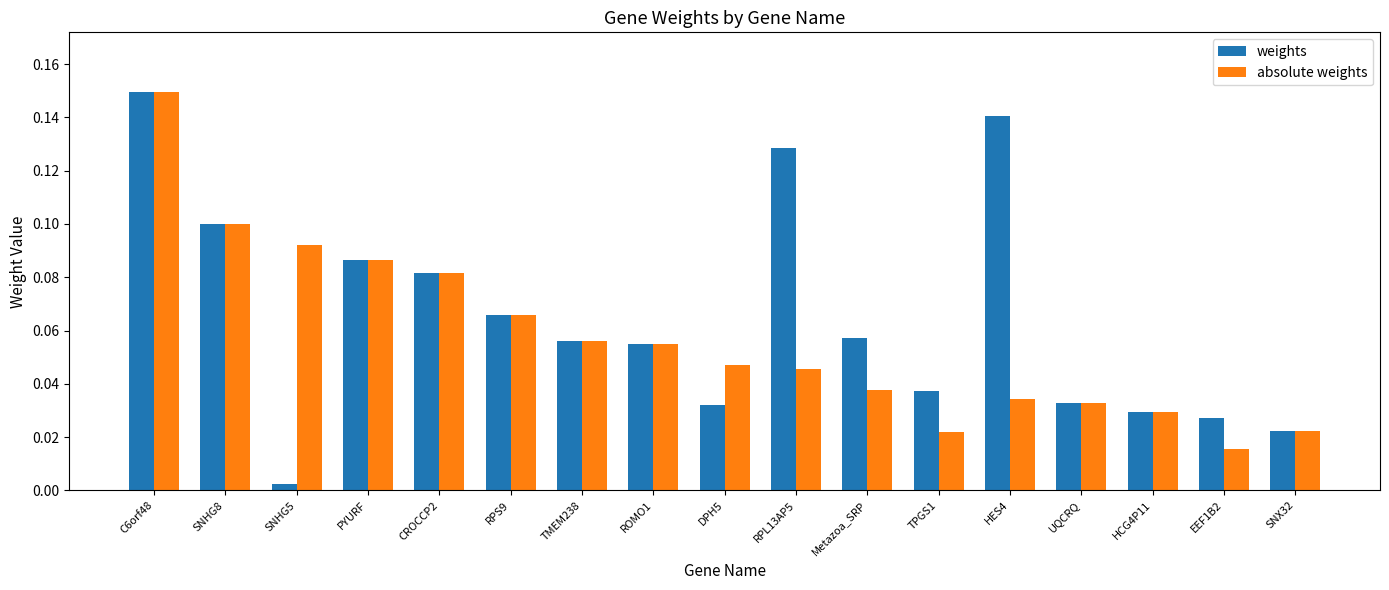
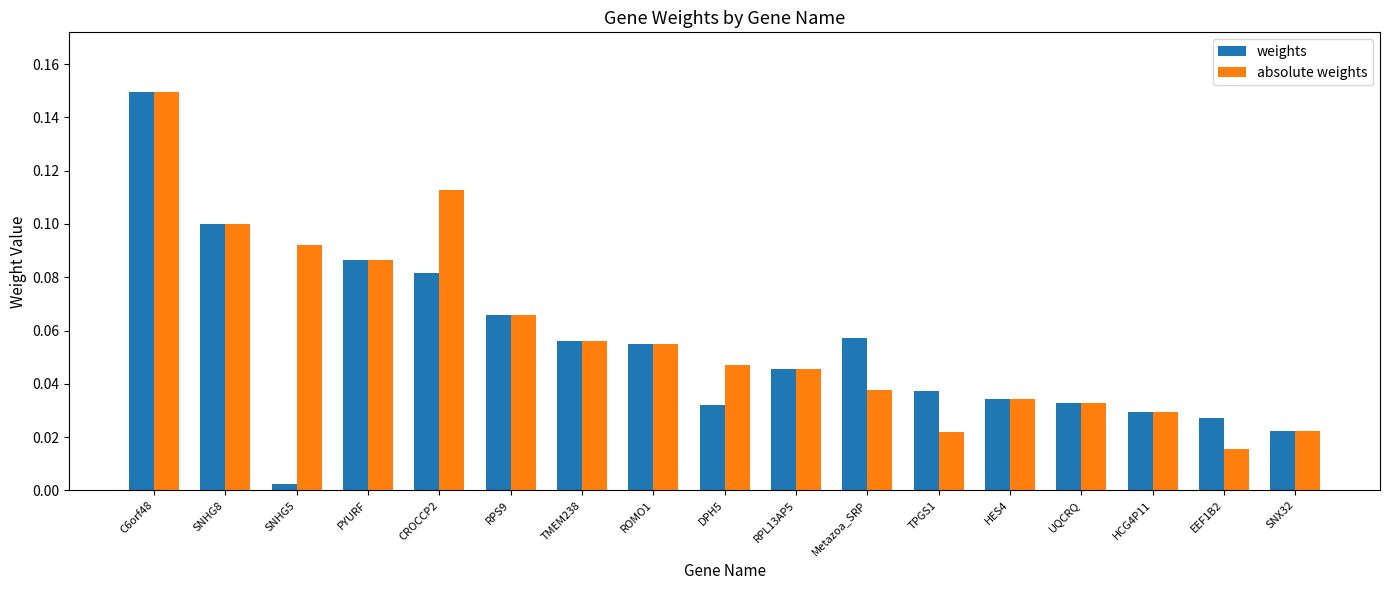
absolute weights, CROCCP2: 0.082 -> 0.113
weights, RPL13AP5: 0.129 -> 0.046
weights, HES4: 0.140 -> 0.034
